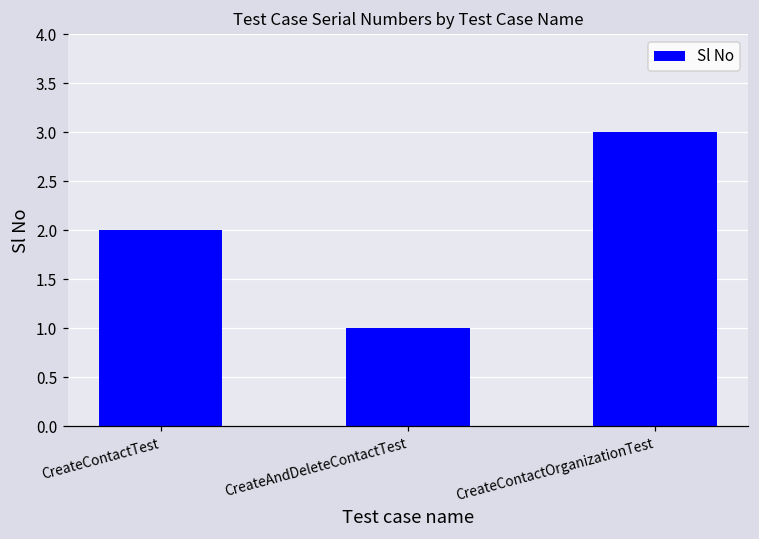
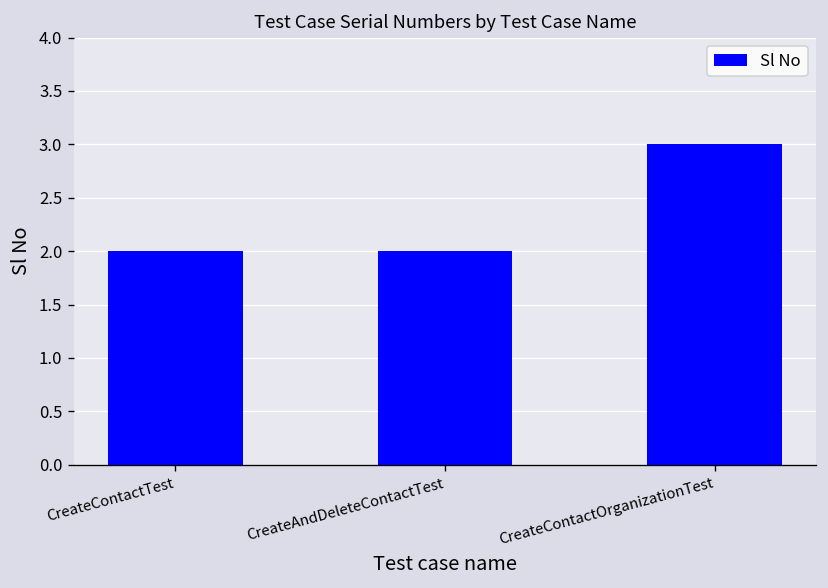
CreateAndDeleteContactTest: 1 -> 2
